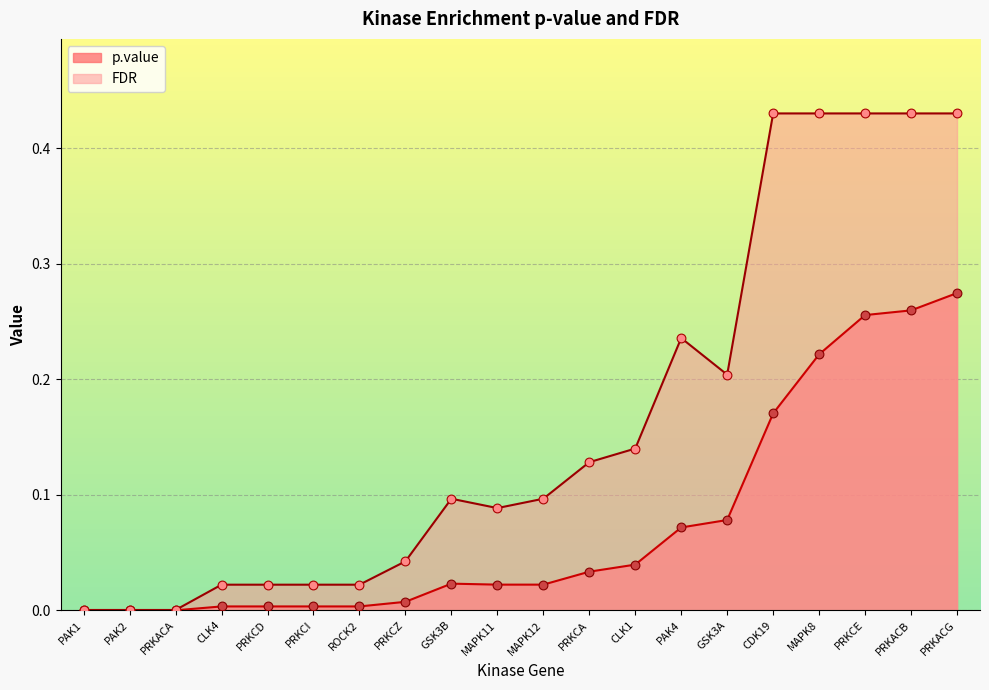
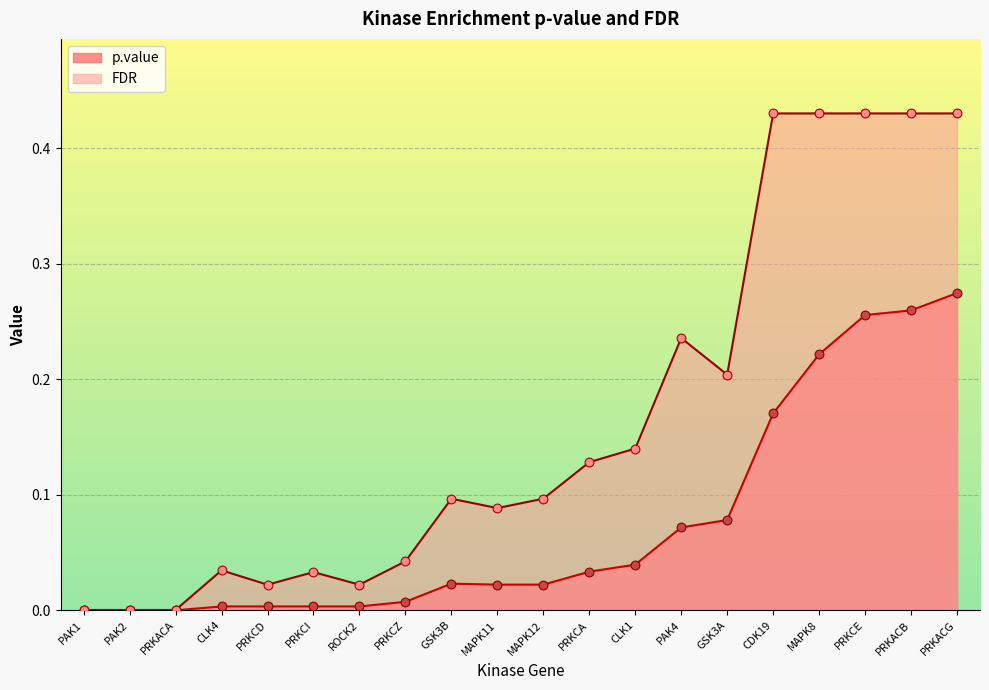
FDR, CLK4: 0.022 -> 0.035
FDR, PRKCI: 0.022 -> 0.033
